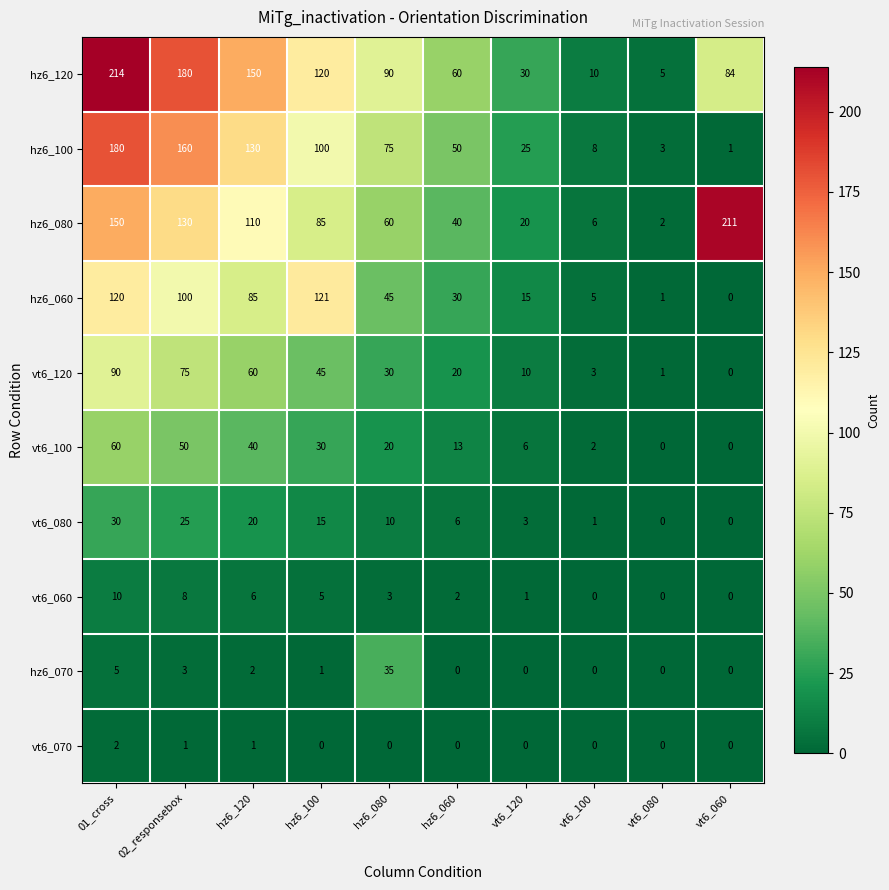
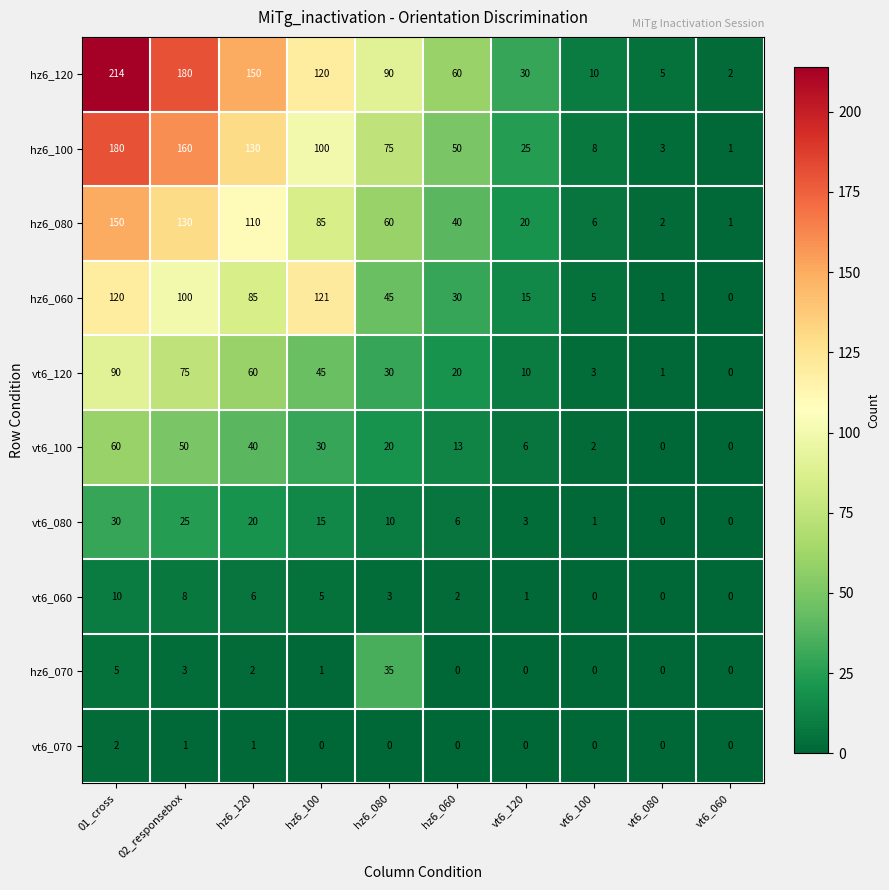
hz6_120, vt6_060: 84 -> 2
hz6_080, vt6_060: 211 -> 1
